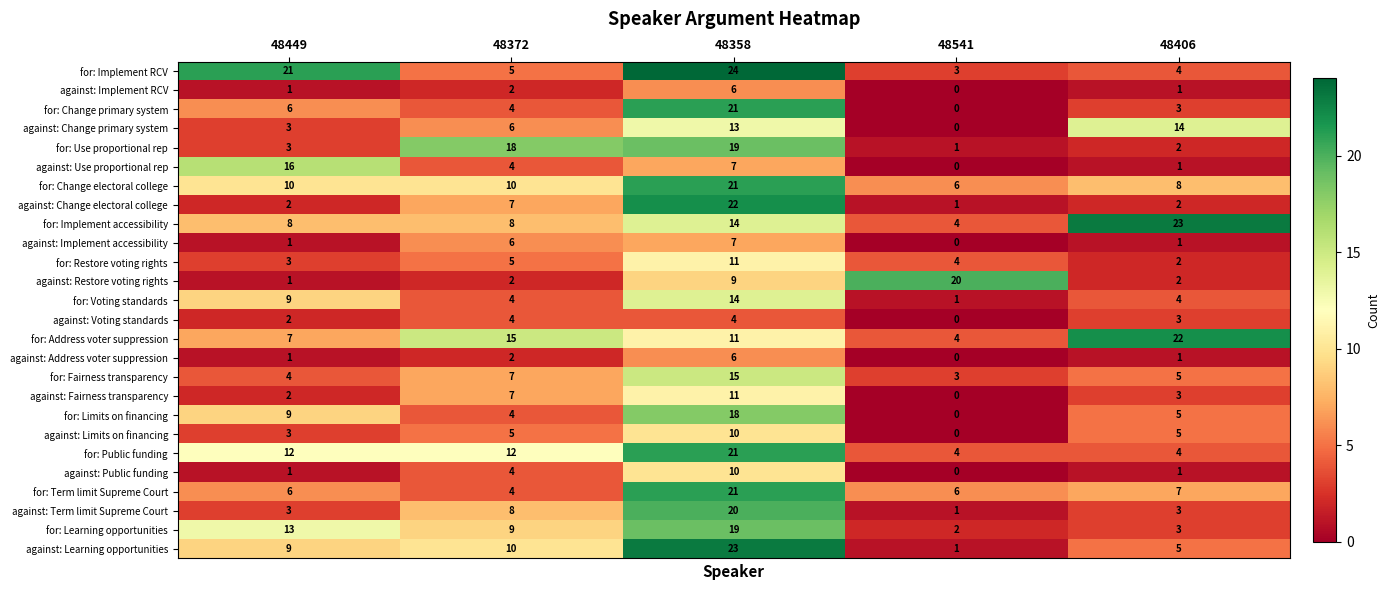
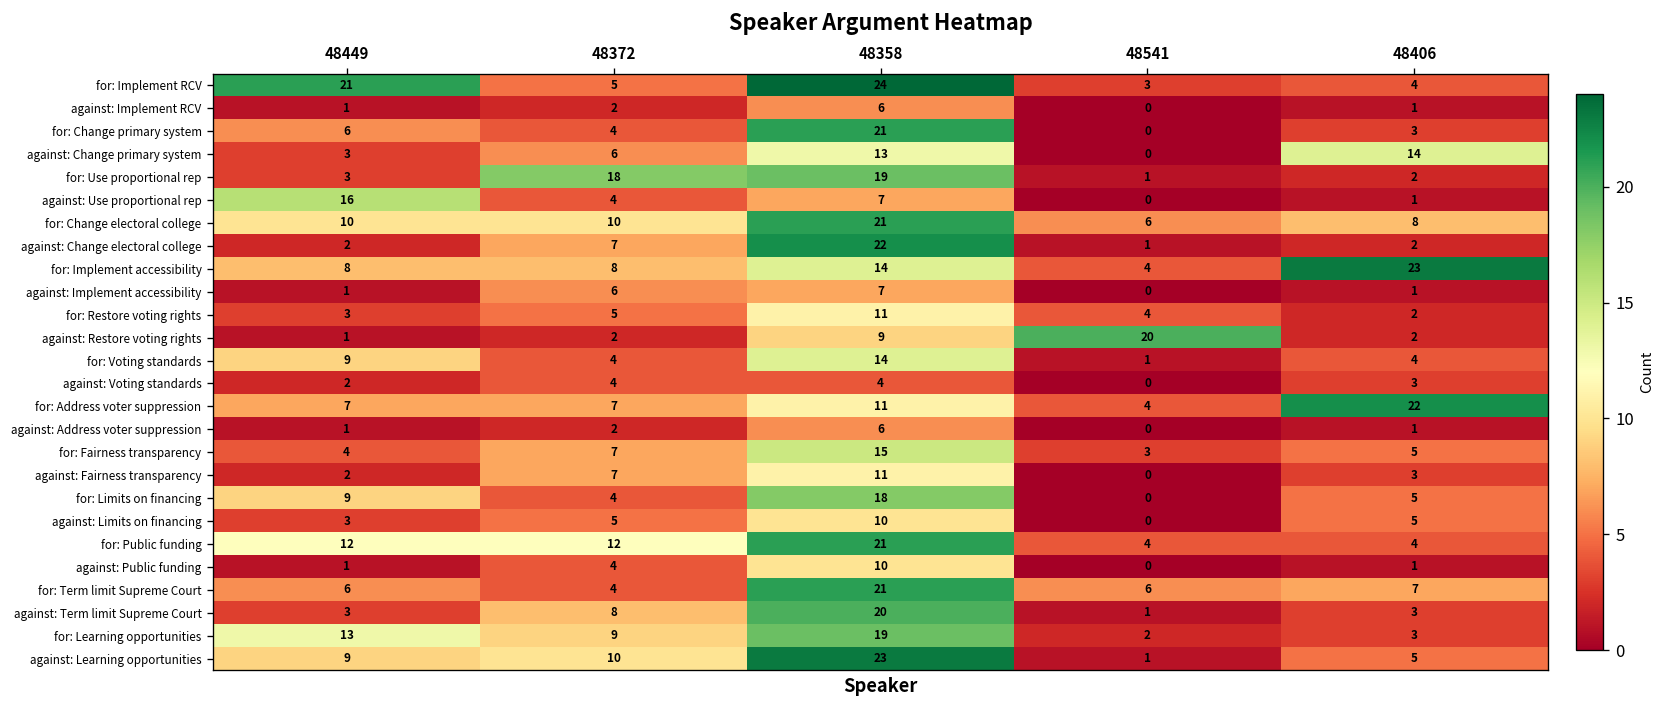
for: Address voter suppression, 48372: 15 -> 7
